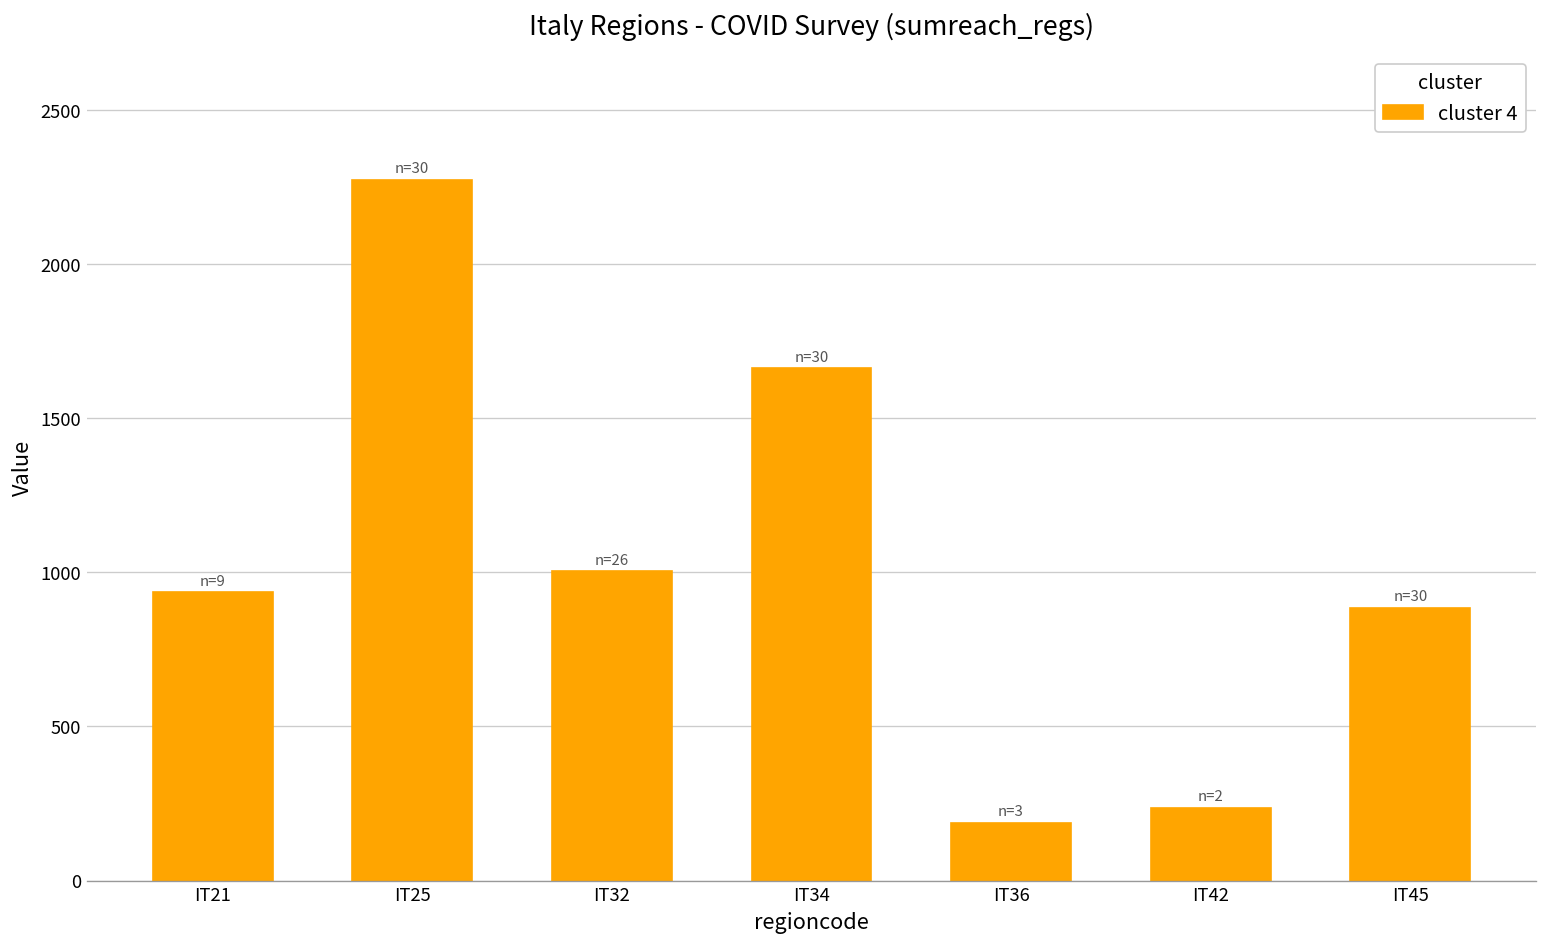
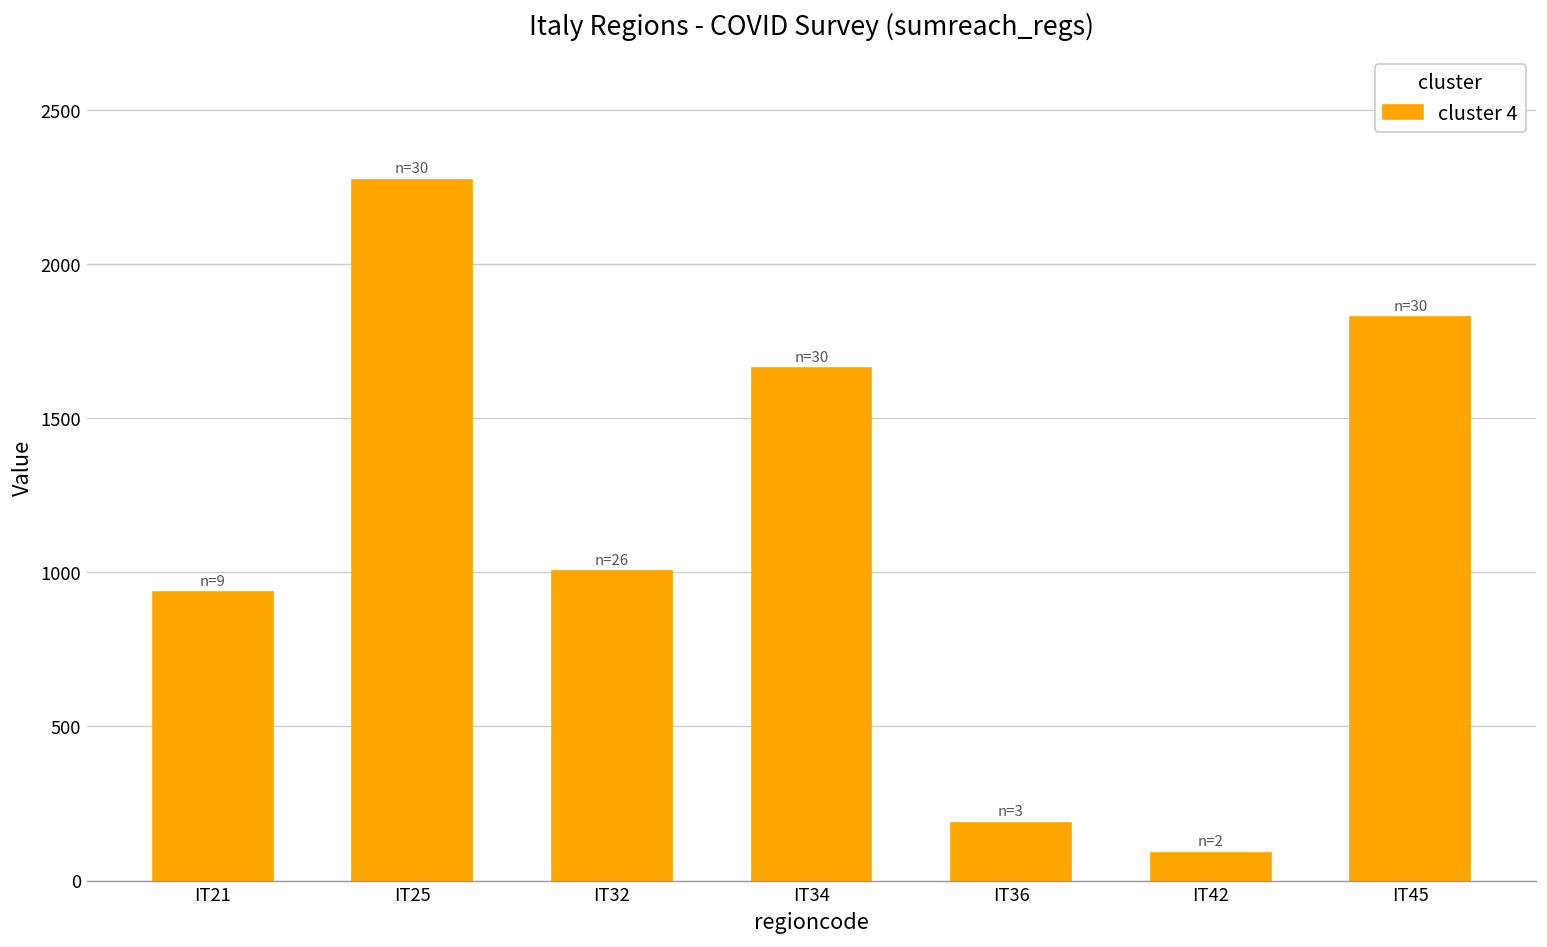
IT42: 240 -> 90
IT45: 880 -> 1830
